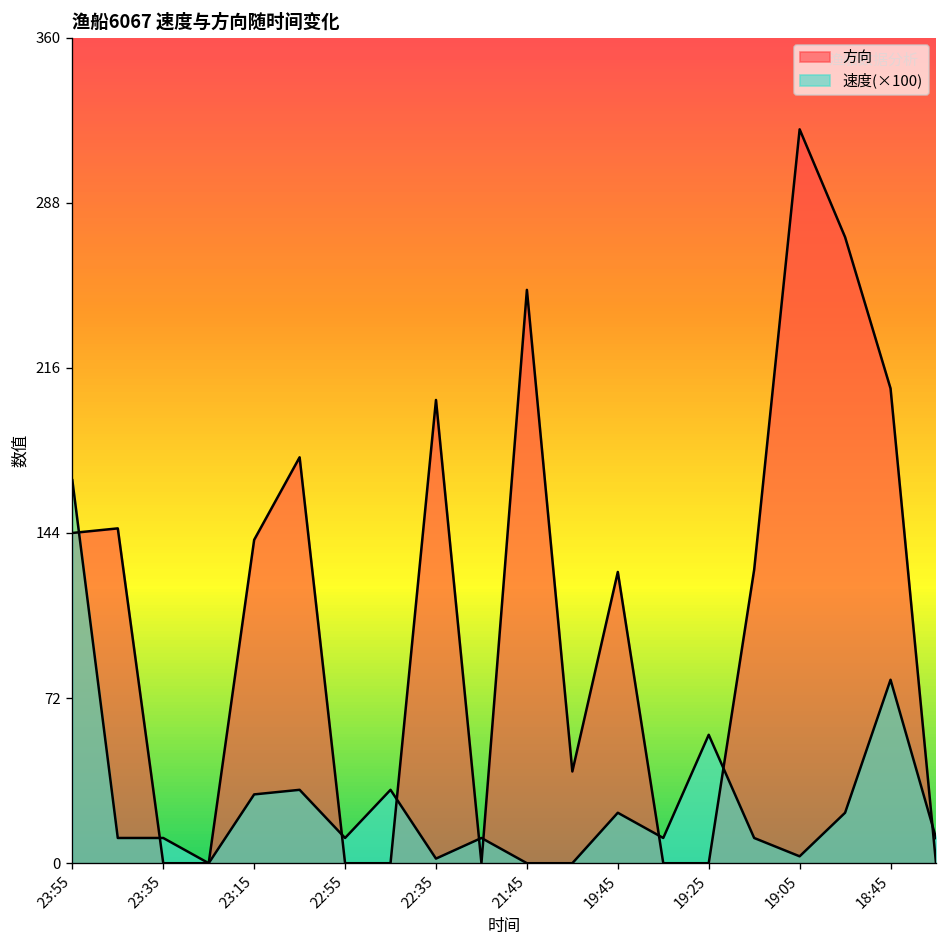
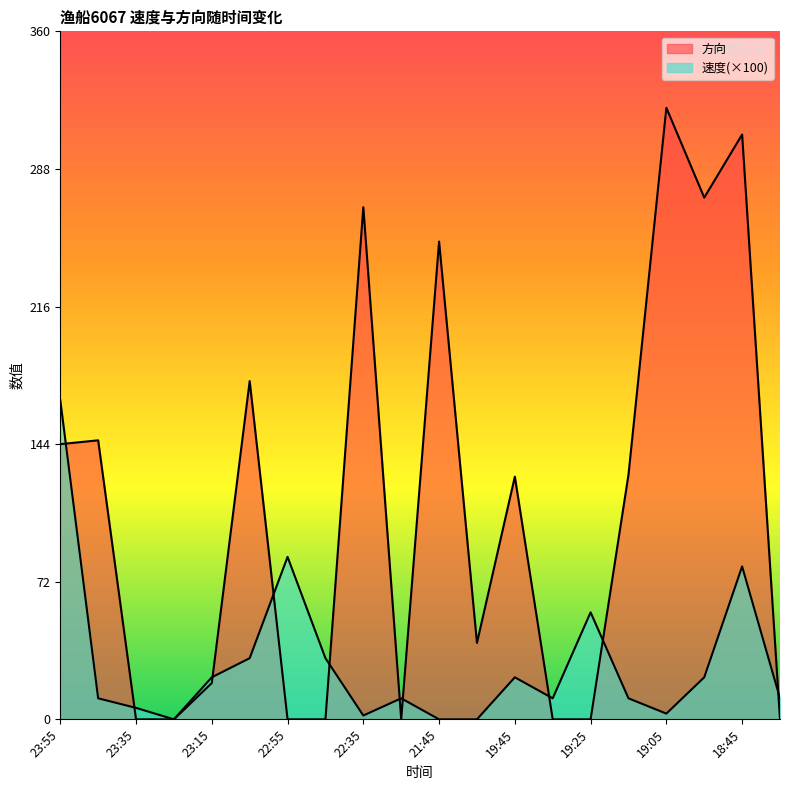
速度(×100), 23:35: 11 -> 6
方向, 23:15: 141 -> 19
速度(×100), 23:15: 30 -> 22
速度(×100), 22:55: 11 -> 85
方向, 22:35: 202 -> 268
方向, 18:45: 207 -> 306
